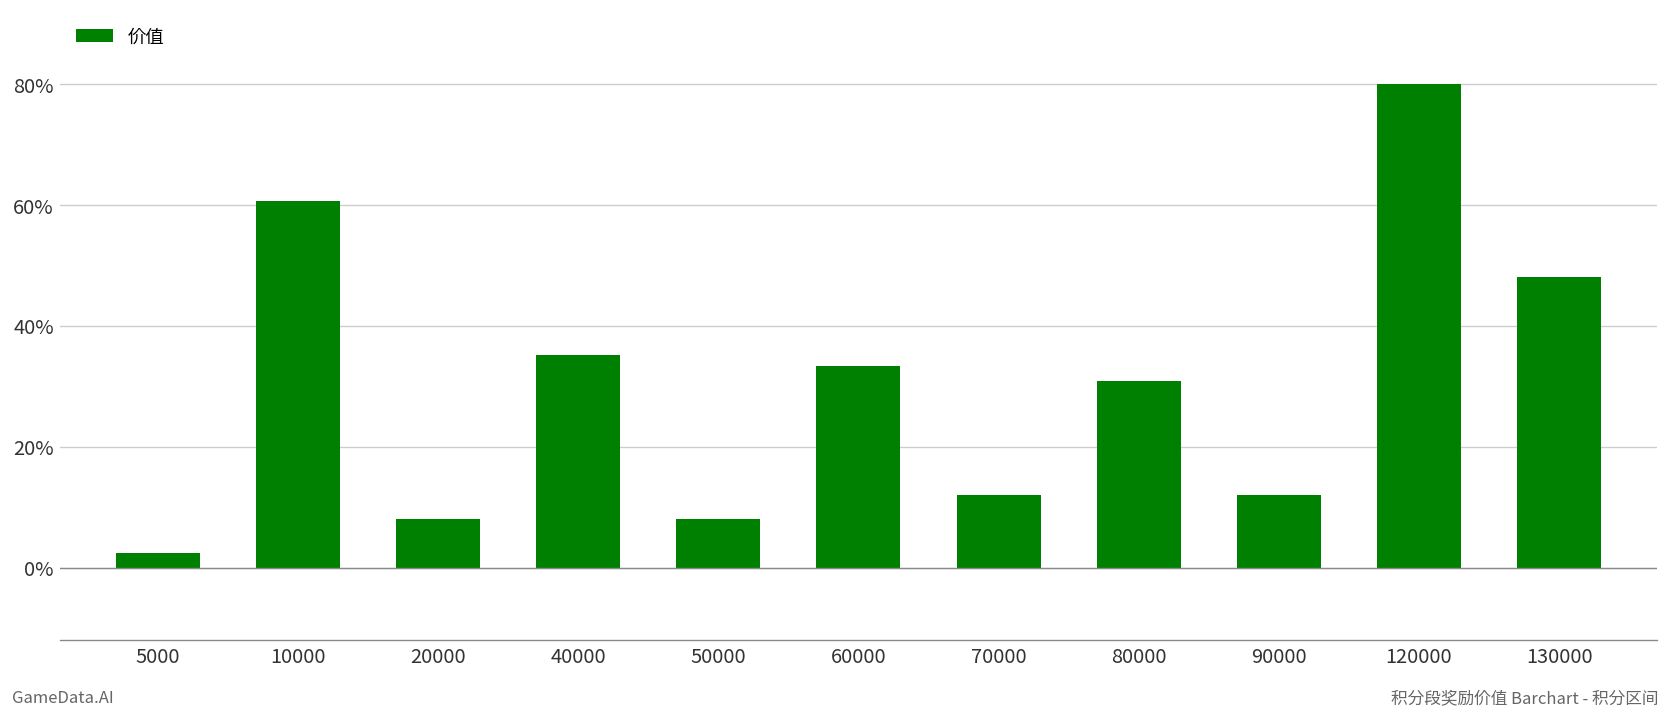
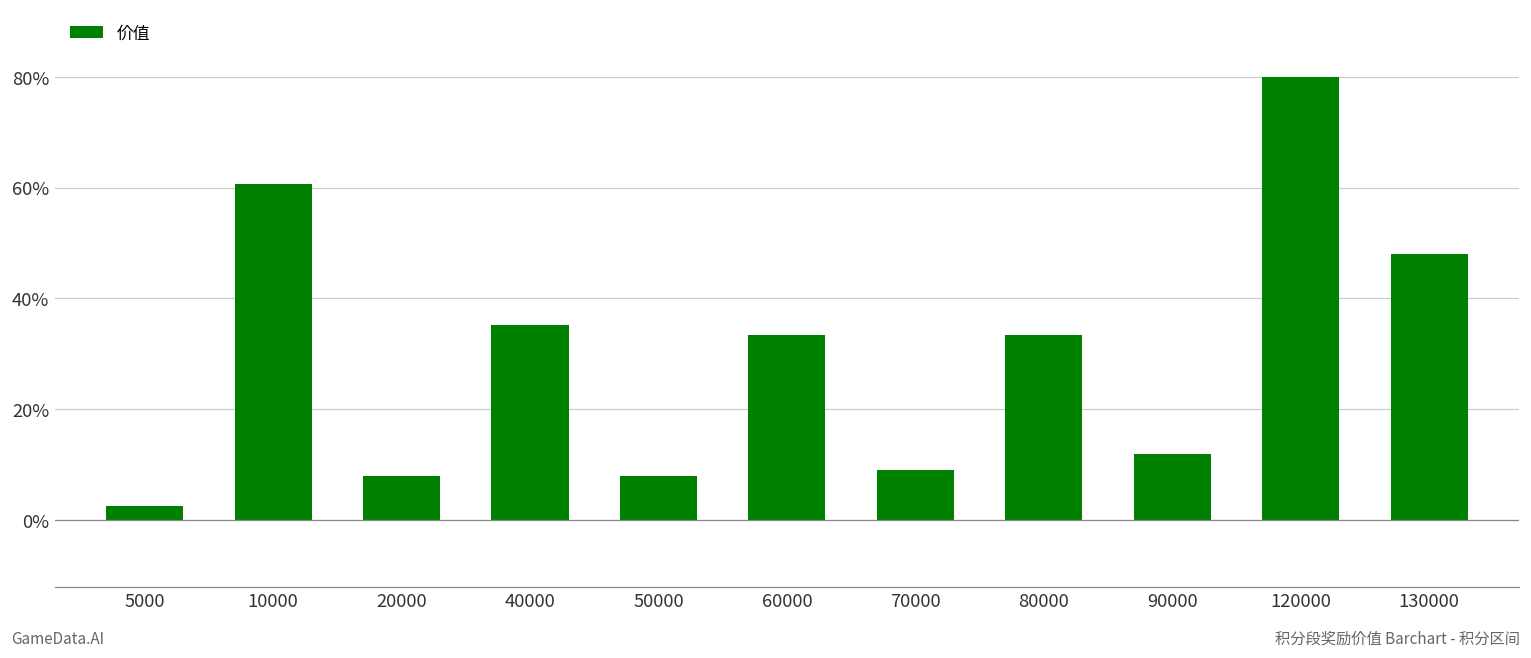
70000: 12% -> 9%
80000: 31% -> 33%
